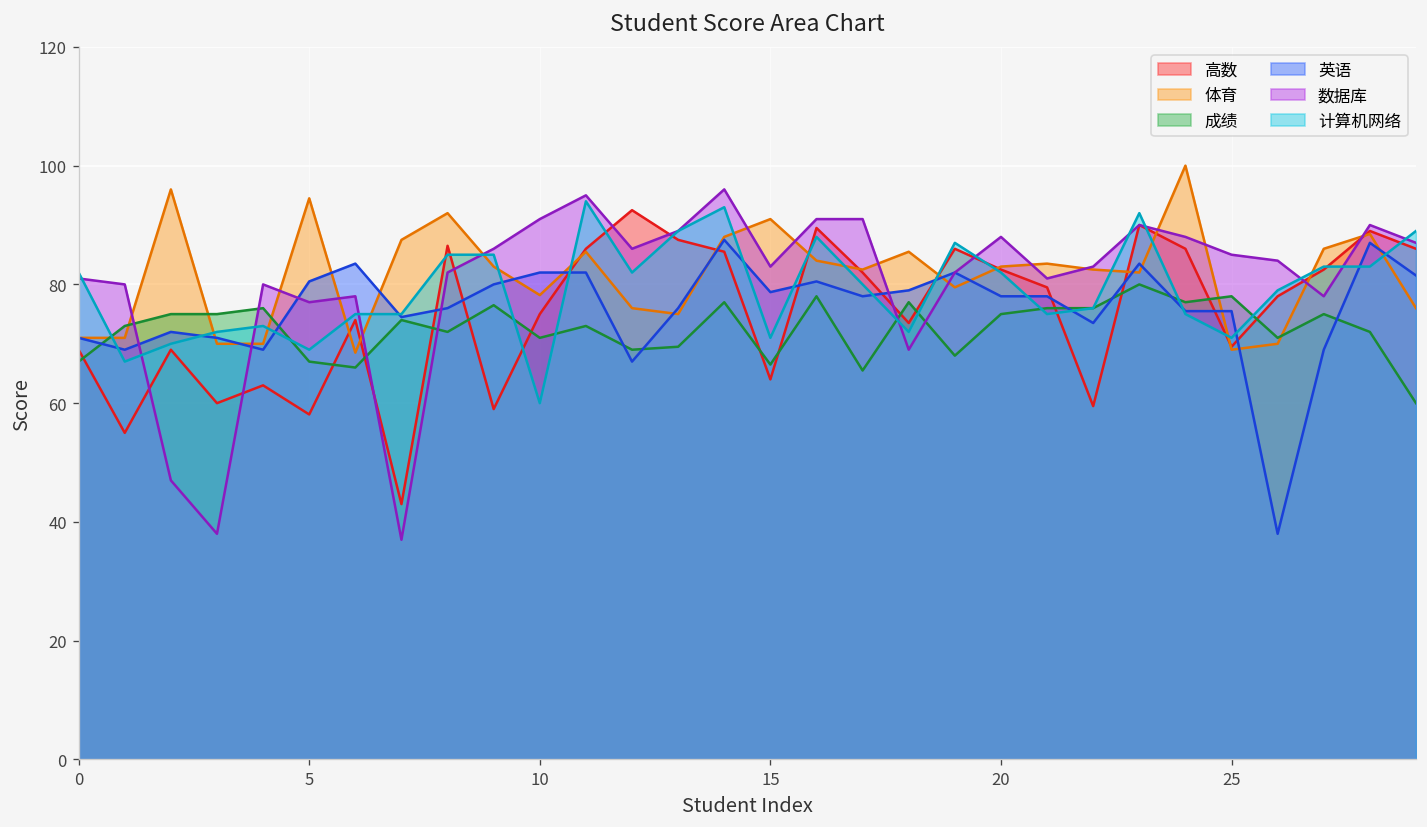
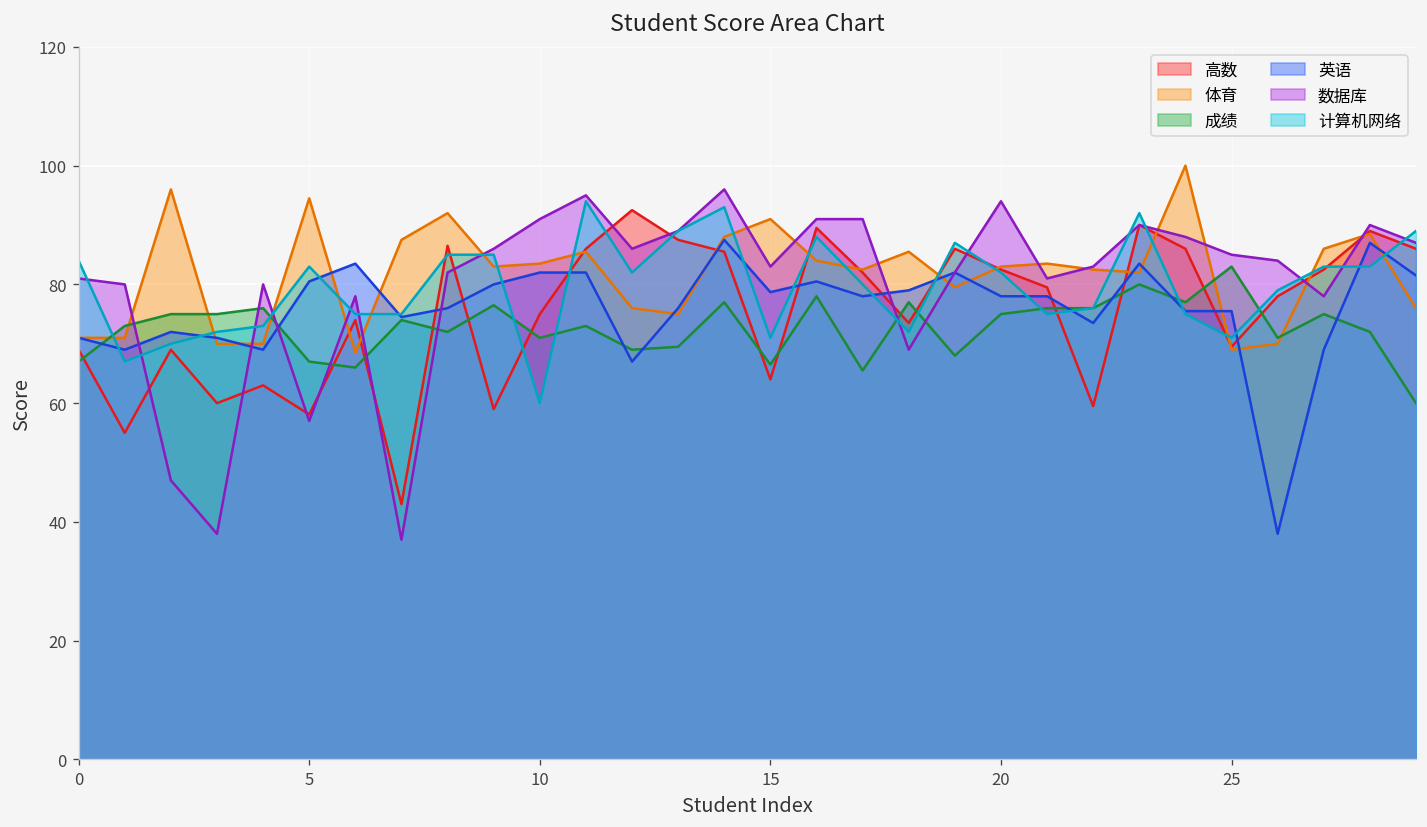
计算机网络, 0: 82 -> 84
数据库, 5: 77 -> 57
计算机网络, 5: 69 -> 83
体育, 10: 78 -> 84
数据库, 20: 88 -> 94
成绩, 25: 78 -> 83
